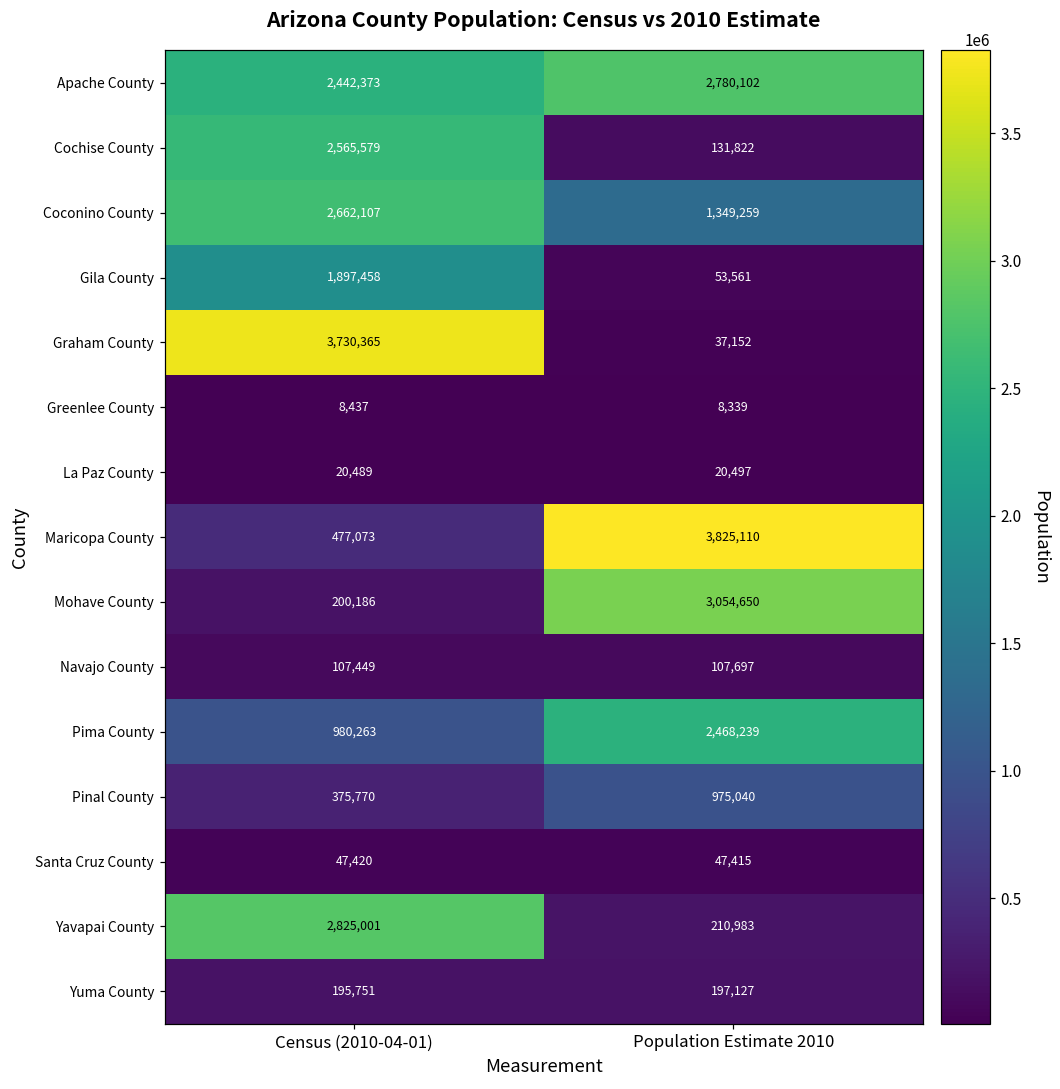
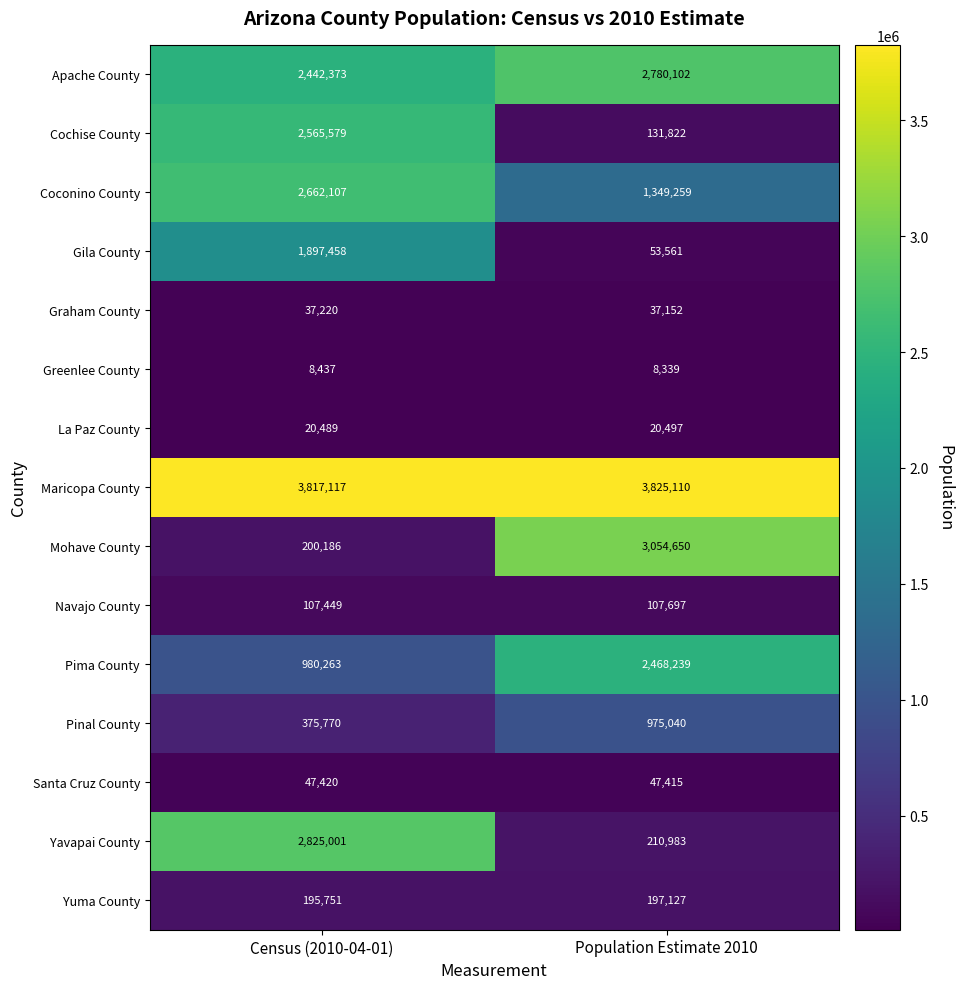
Graham County, Census (2010-04-01): 3,730,365 -> 37,220
Maricopa County, Census (2010-04-01): 477,073 -> 3,817,117
